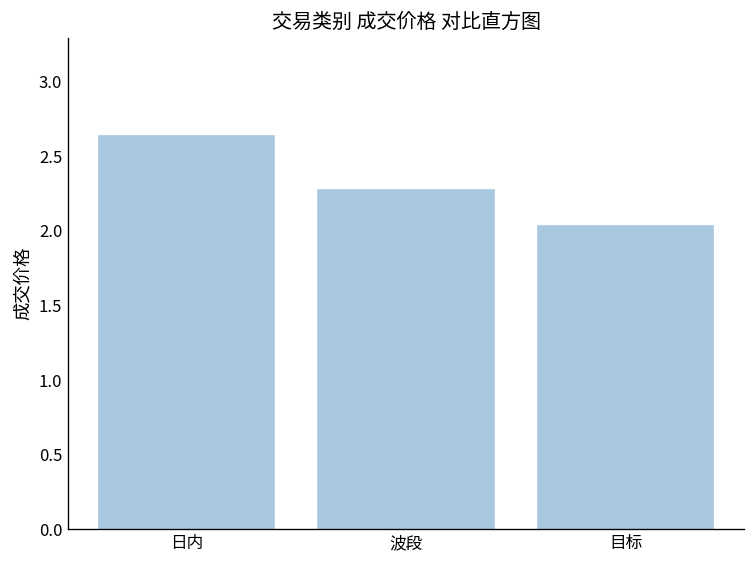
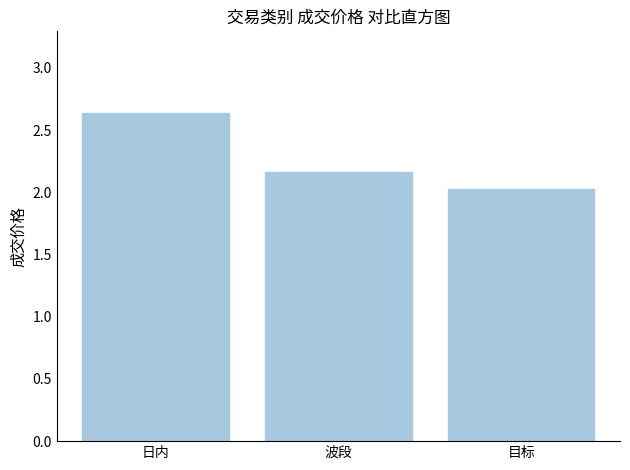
波段: 2.27 -> 2.16
